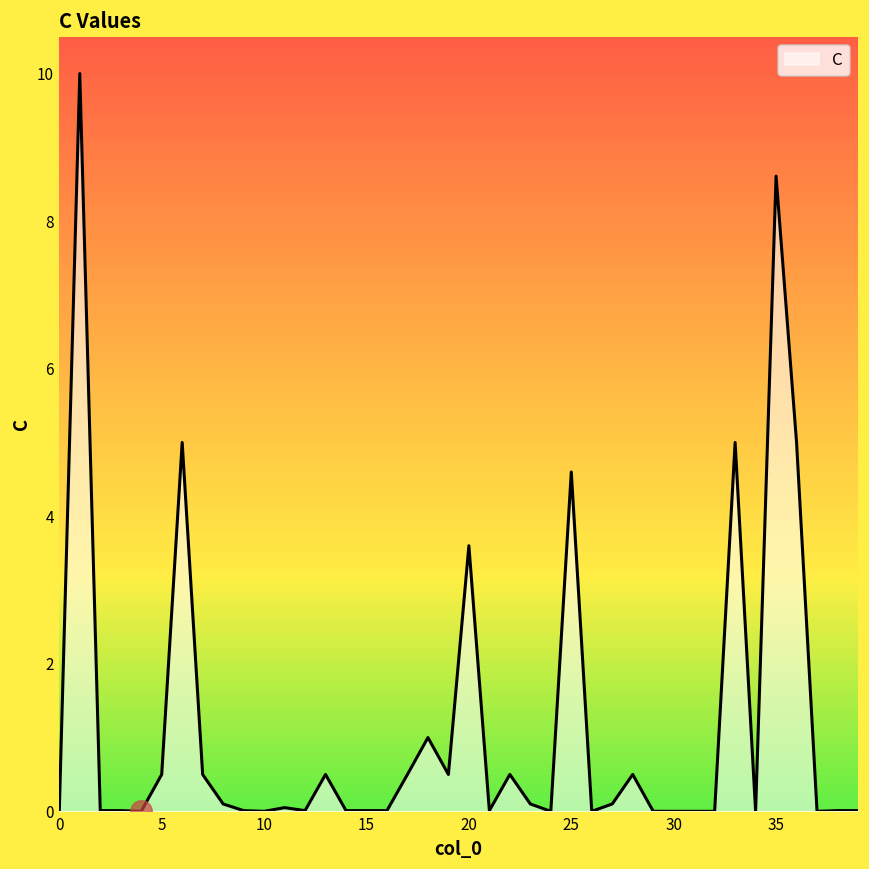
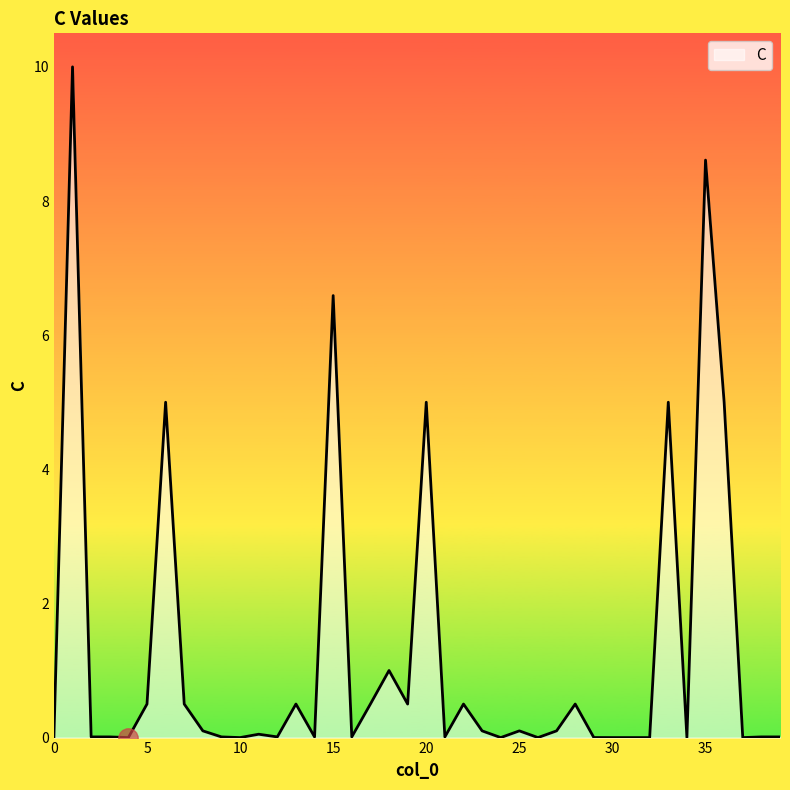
C, 15: 0.0 -> 6.6
C, 20: 3.6 -> 5.0
C, 25: 4.6 -> 0.1
